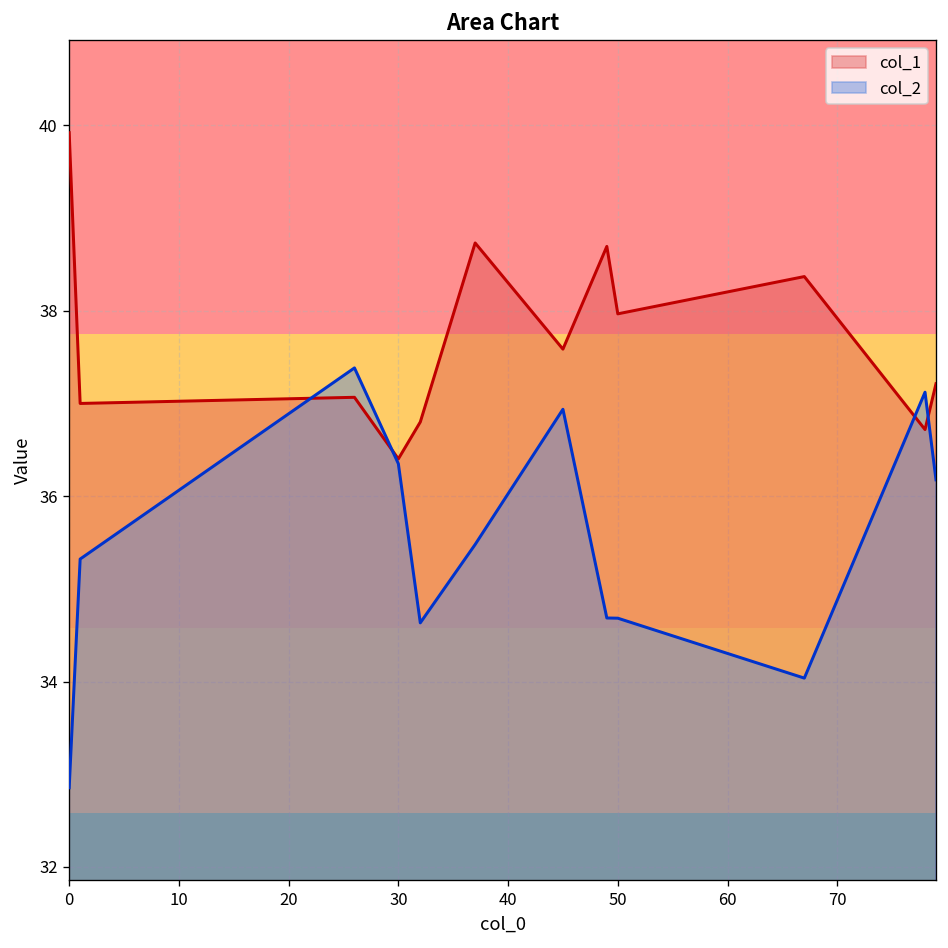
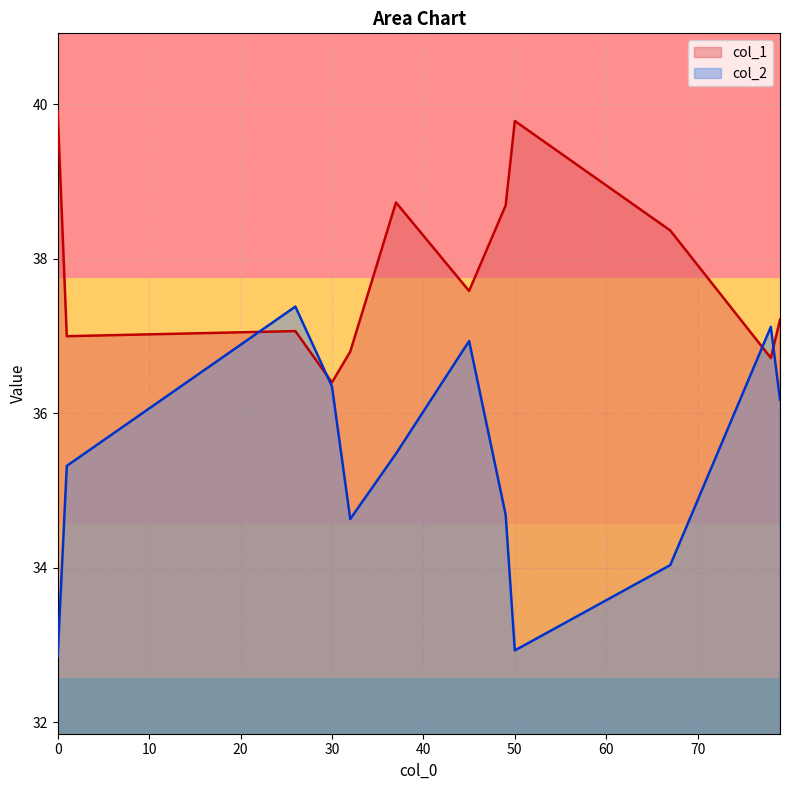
col_1, 50: 38.0 -> 39.8
col_2, 50: 34.7 -> 32.9
